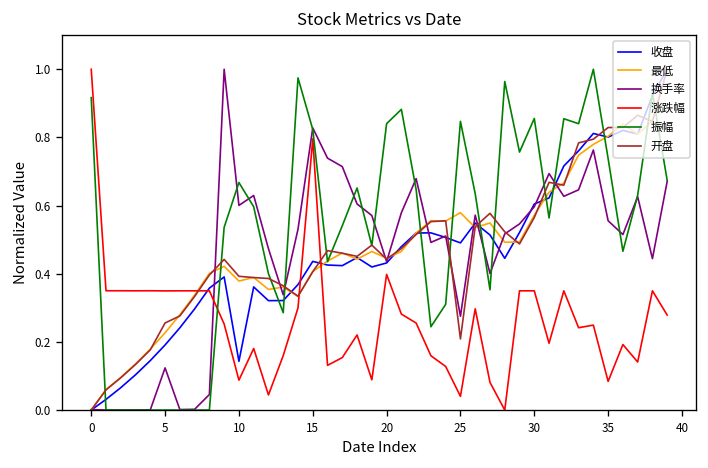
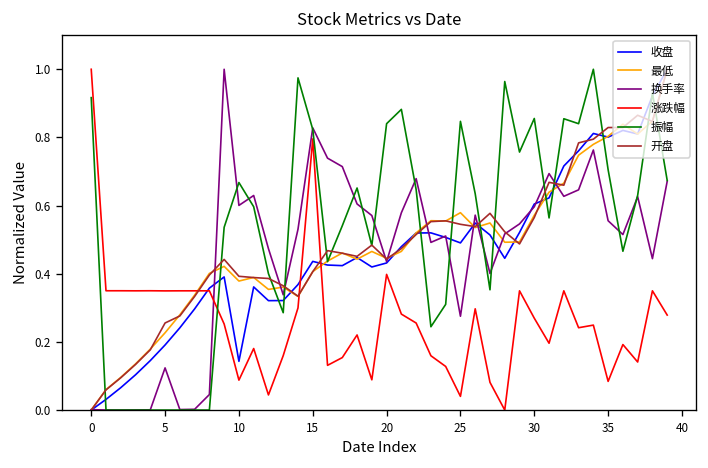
开盘, 25: 0.21 -> 0.55
涨跌幅, 30: 0.35 -> 0.27
振幅, 35: 0.74 -> 0.71
